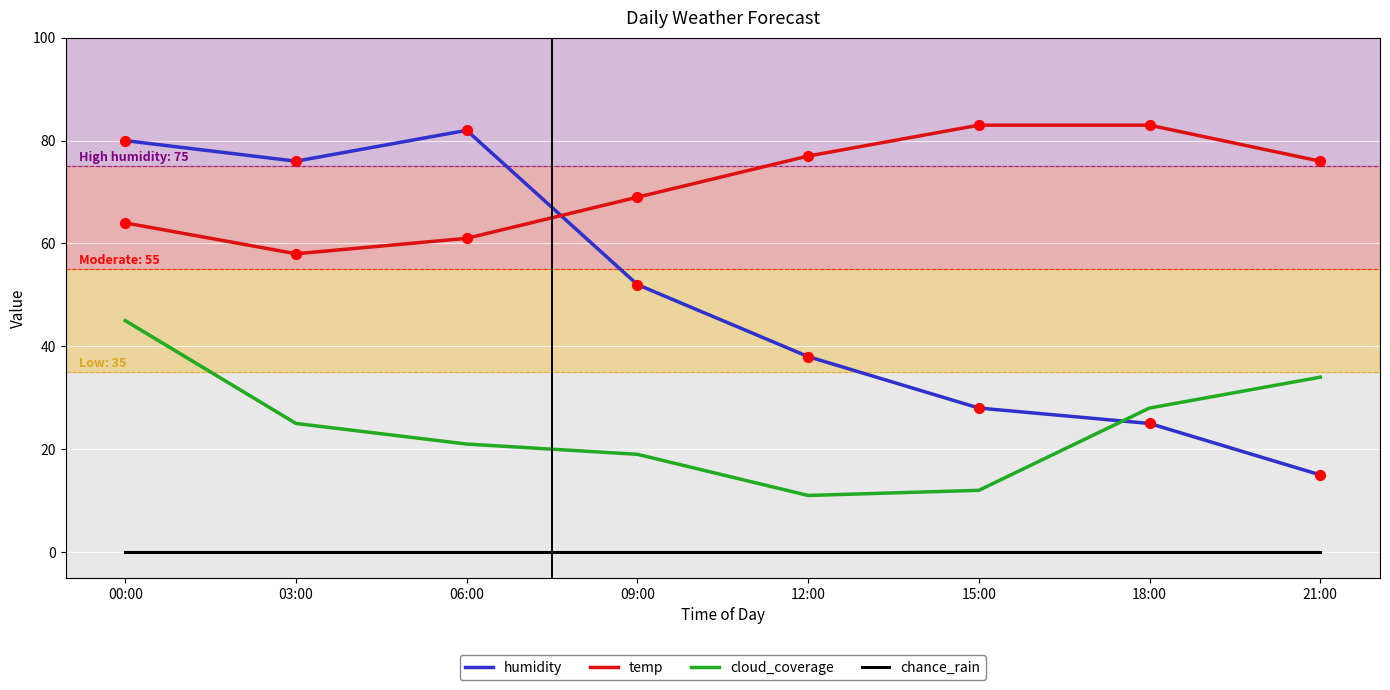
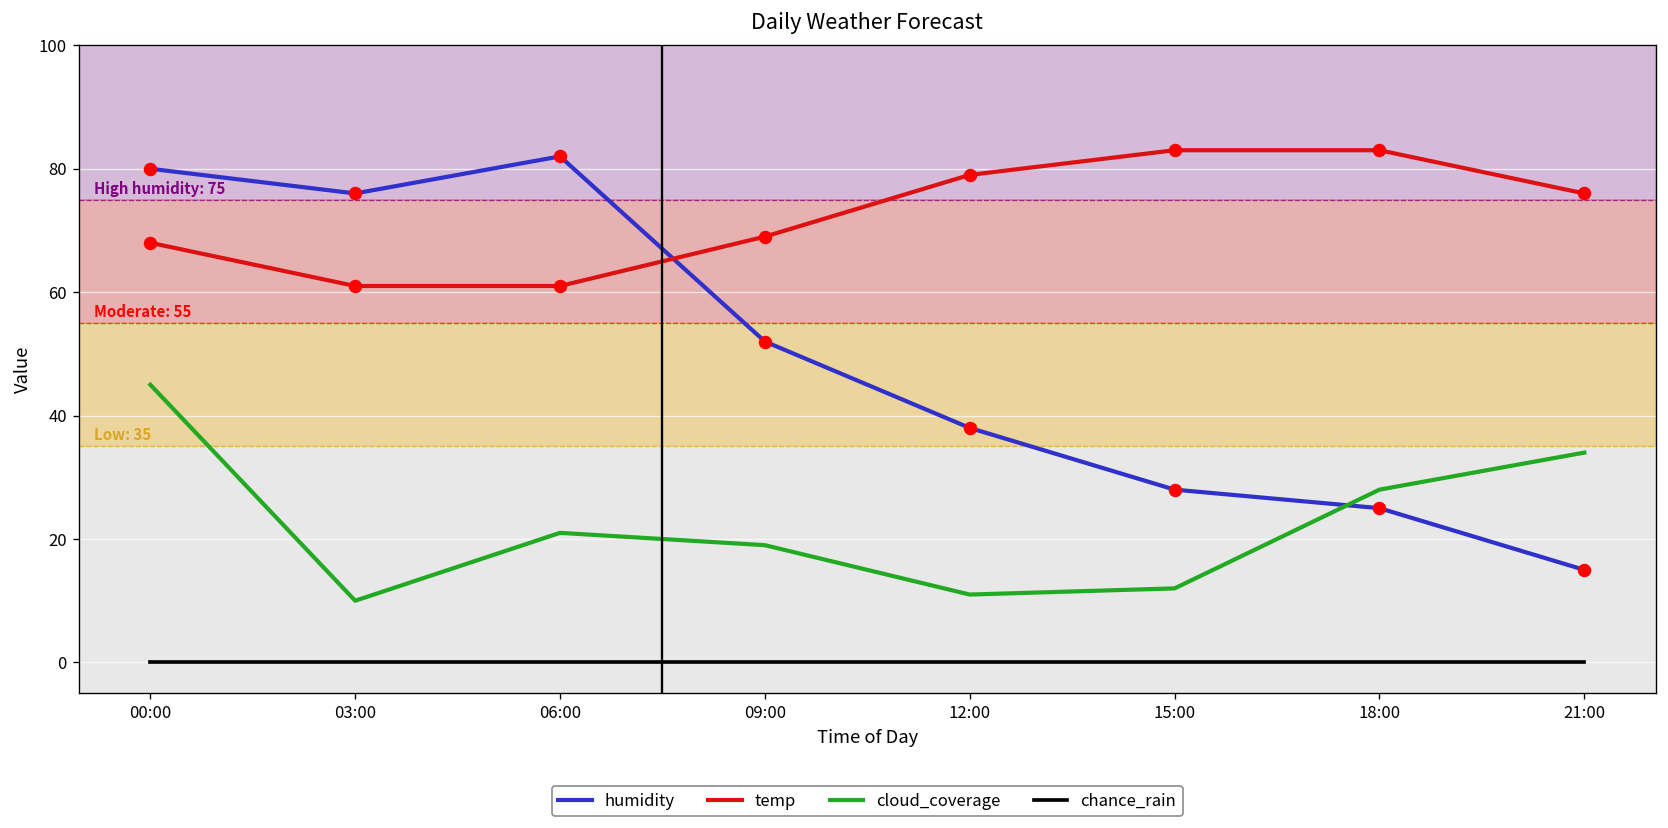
temp, 00:00: 64 -> 68
temp, 03:00: 58 -> 61
cloud_coverage, 03:00: 25 -> 10
temp, 12:00: 77 -> 79
